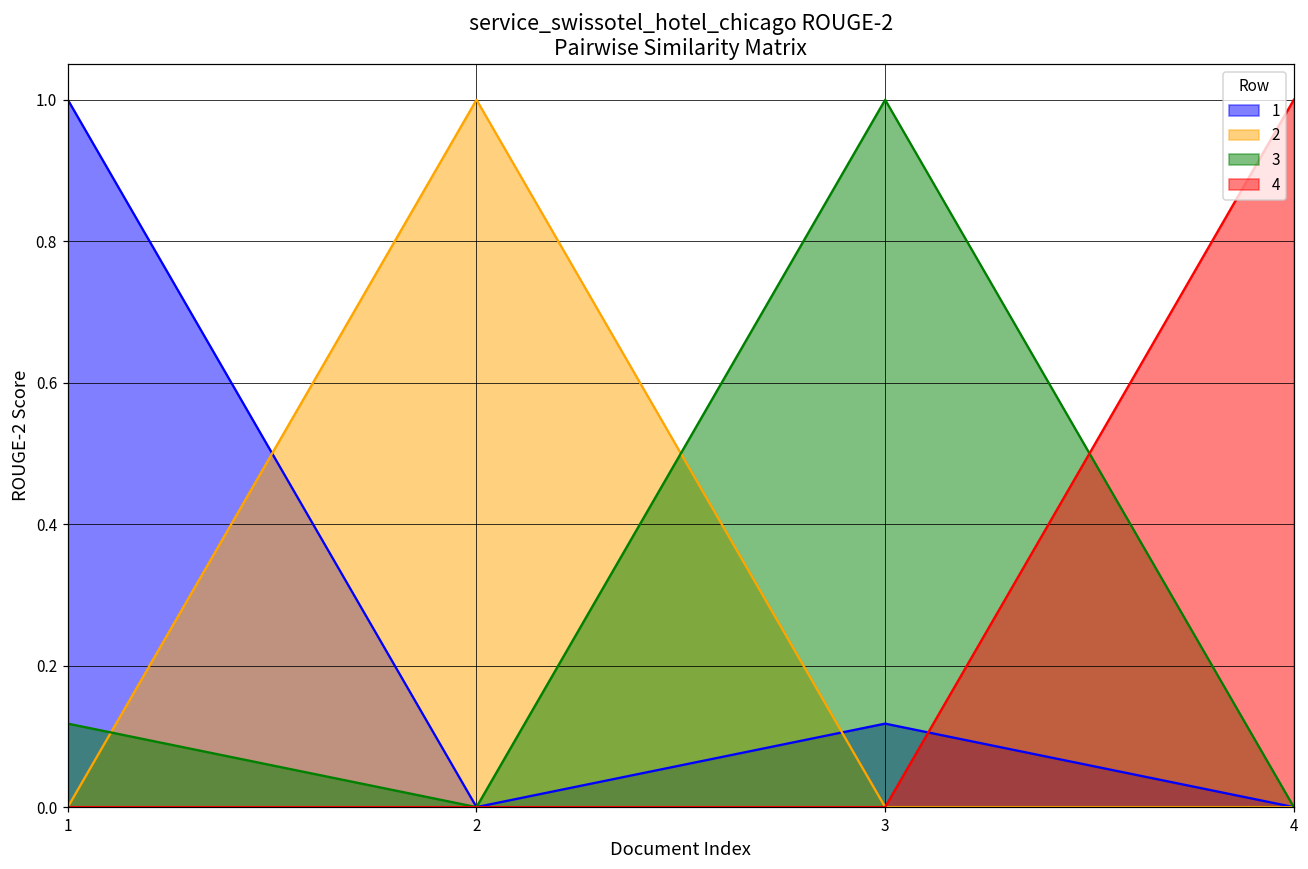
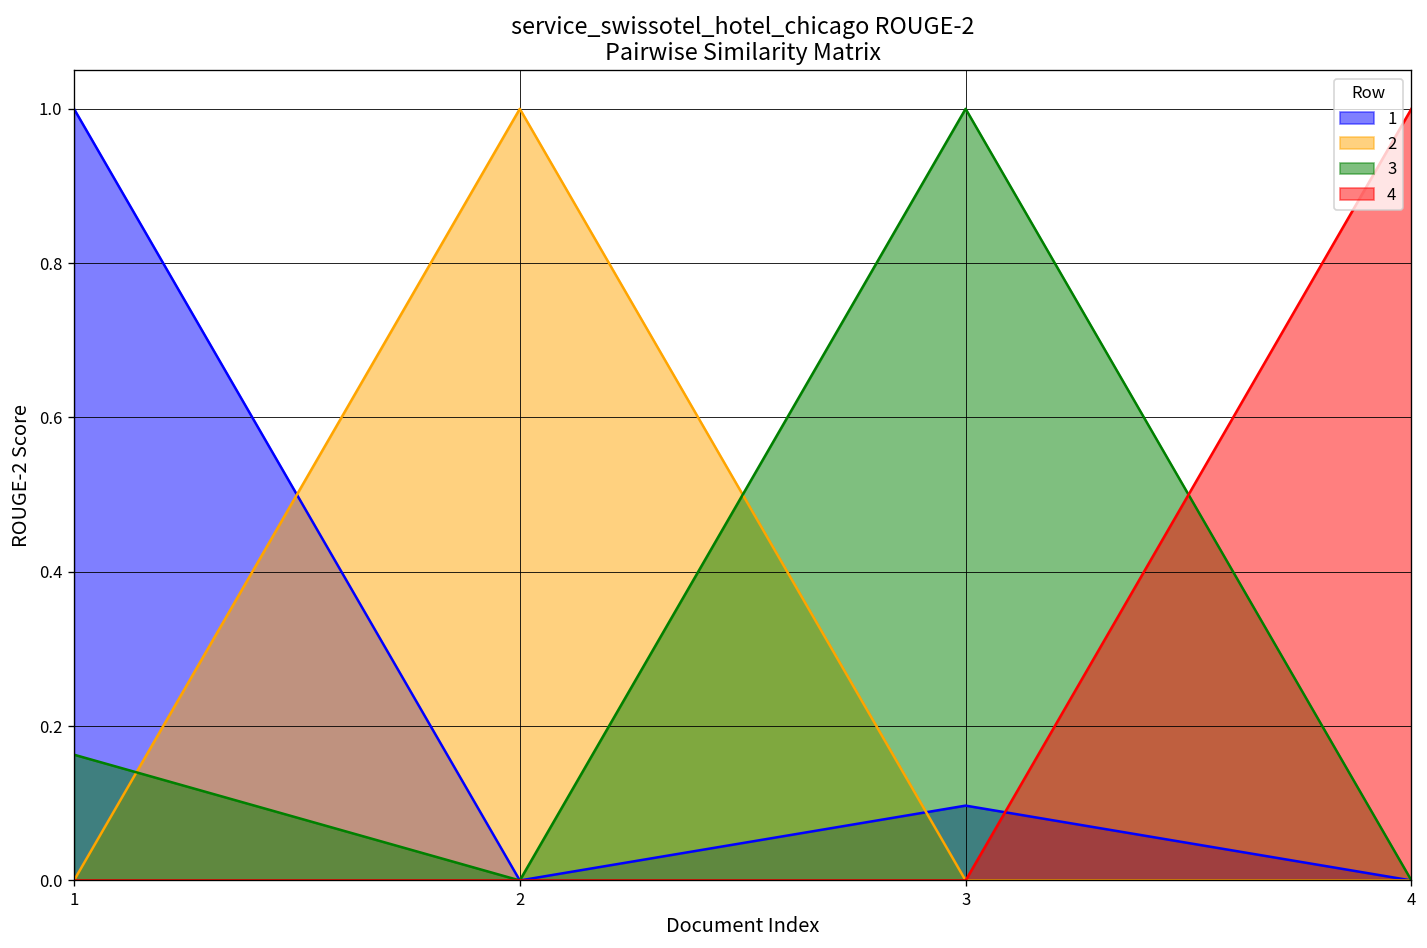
3, 1: 0.12 -> 0.16
1, 3: 0.12 -> 0.10
